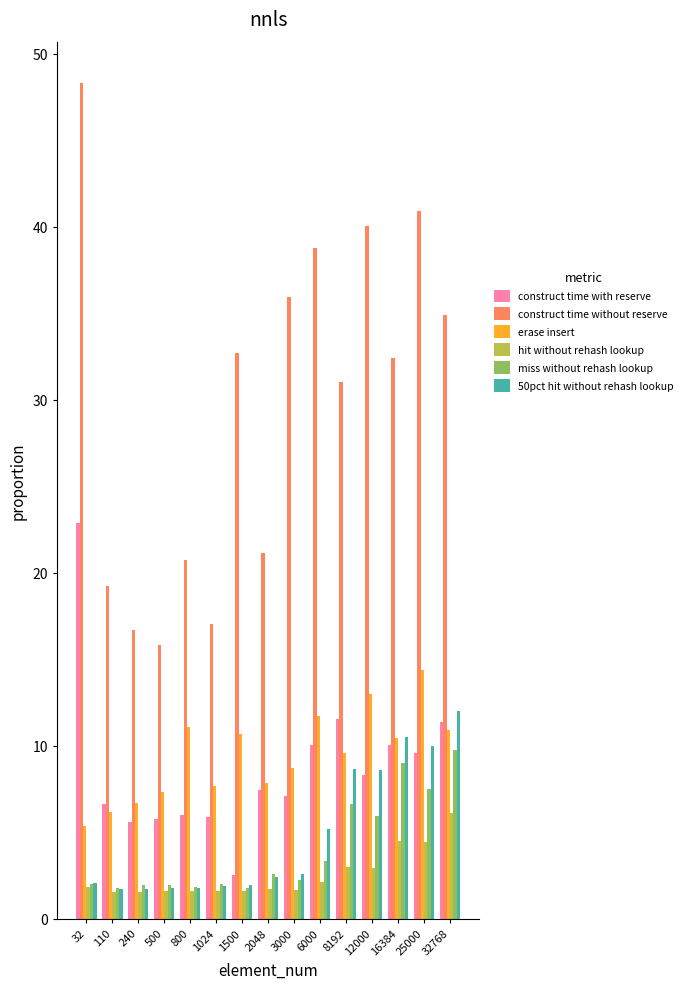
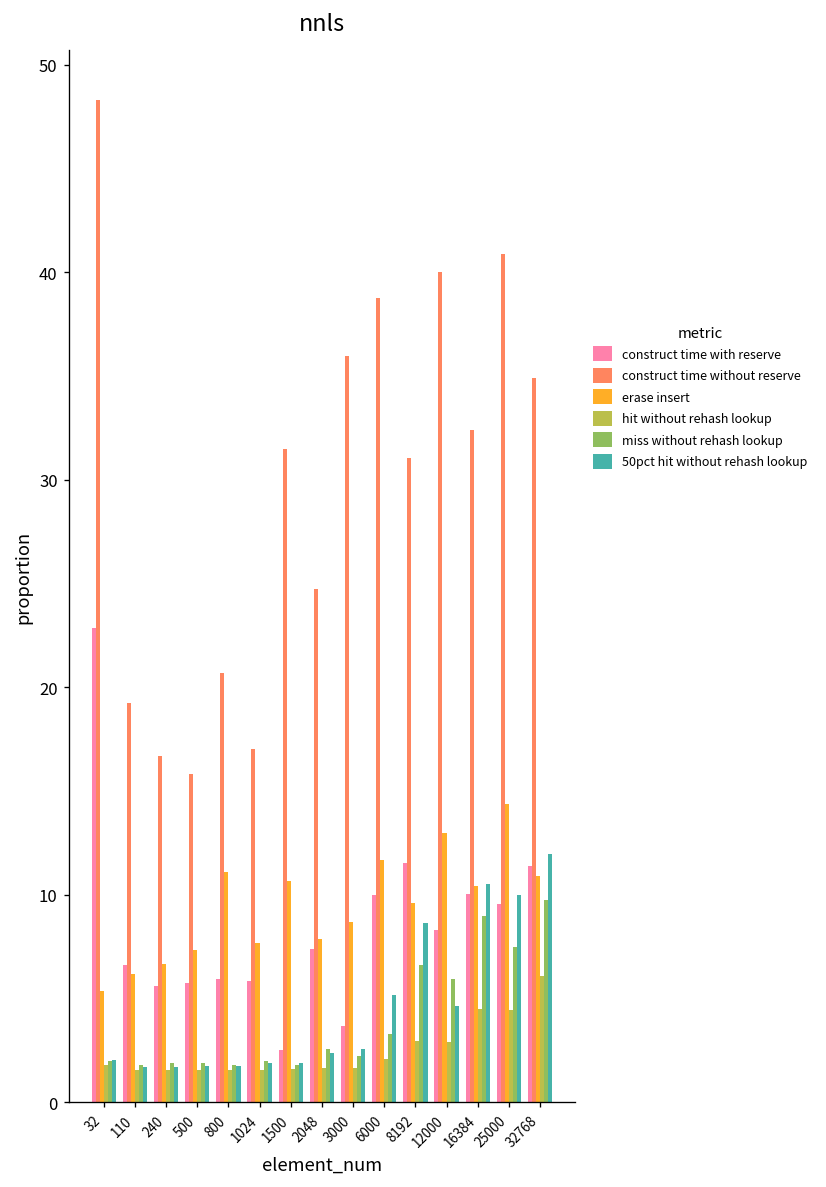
construct time without reserve, 1500: 32.7 -> 31.5
construct time without reserve, 2048: 21.1 -> 24.7
construct time with reserve, 3000: 7.1 -> 3.7
50pct hit without rehash lookup, 12000: 8.6 -> 4.7
